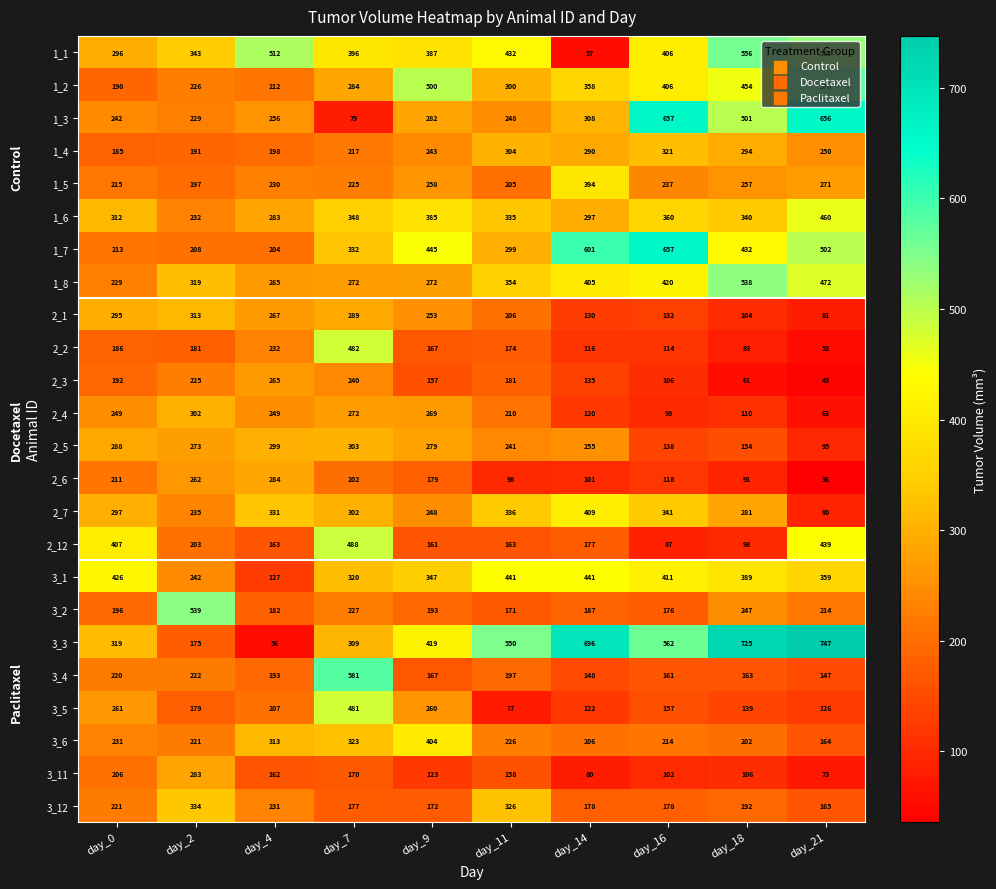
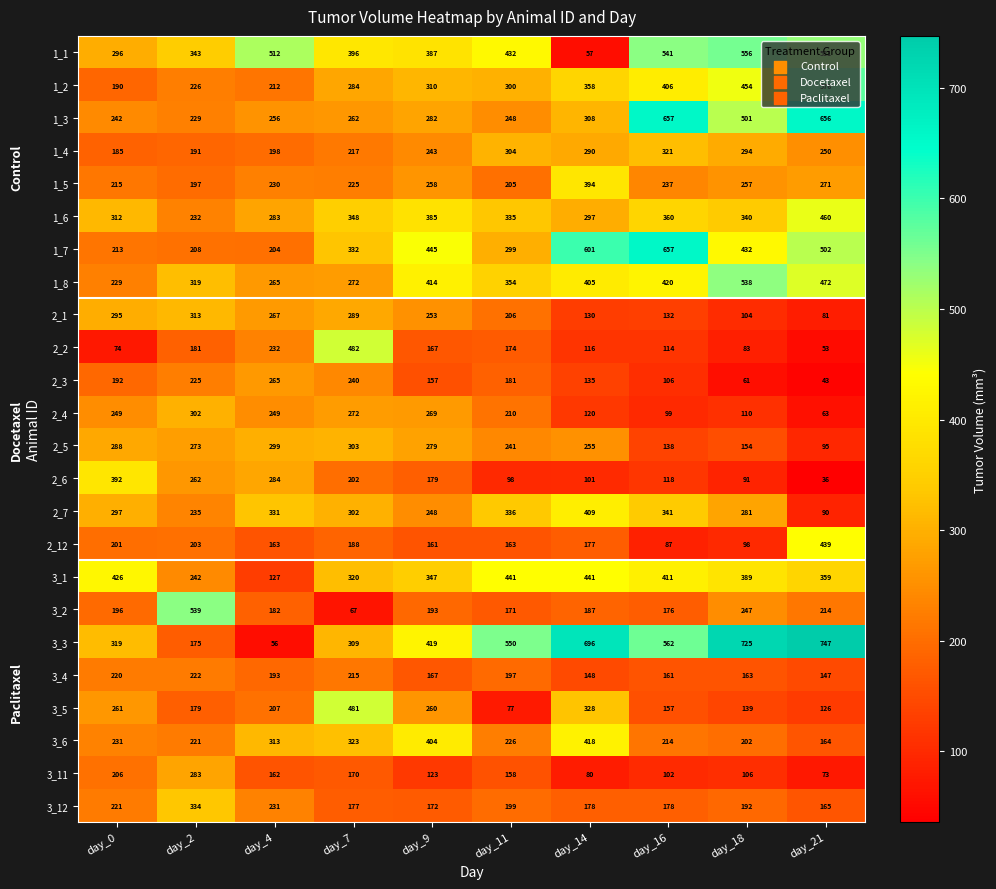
1_1, day_16: 406 -> 541
1_2, day_9: 500 -> 310
1_3, day_7: 79 -> 262
1_8, day_9: 272 -> 414
2_2, day_0: 186 -> 74
2_6, day_0: 211 -> 392
2_12, day_0: 407 -> 201
2_12, day_7: 488 -> 188
3_2, day_7: 227 -> 67
3_4, day_7: 581 -> 215
3_5, day_14: 122 -> 328
3_6, day_14: 206 -> 418
3_12, day_11: 326 -> 199
